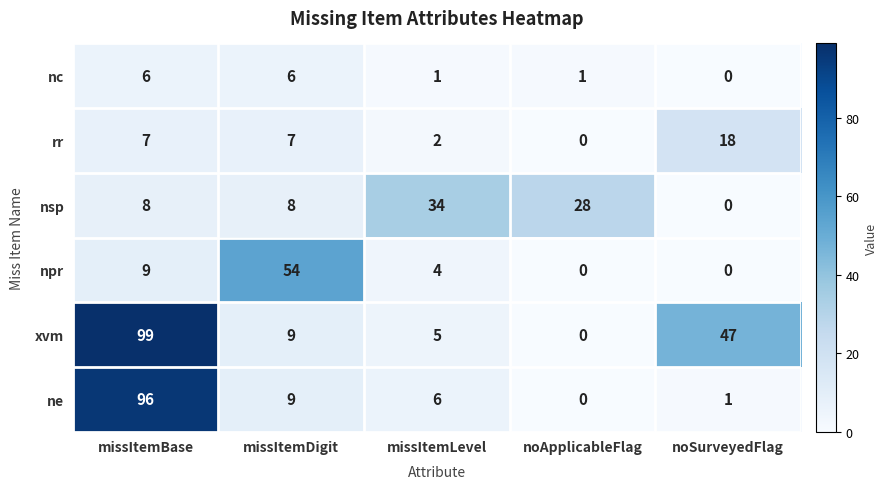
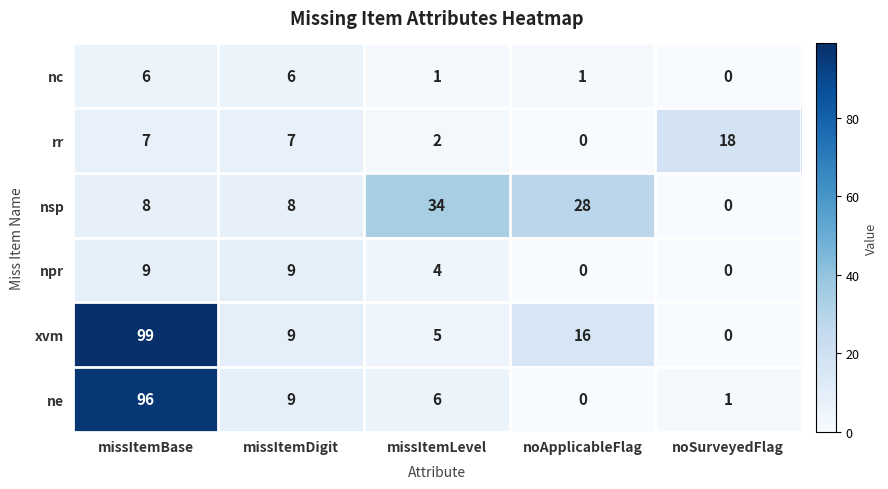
npr, missItemDigit: 54 -> 9
xvm, noApplicableFlag: 0 -> 16
xvm, noSurveyedFlag: 47 -> 0
